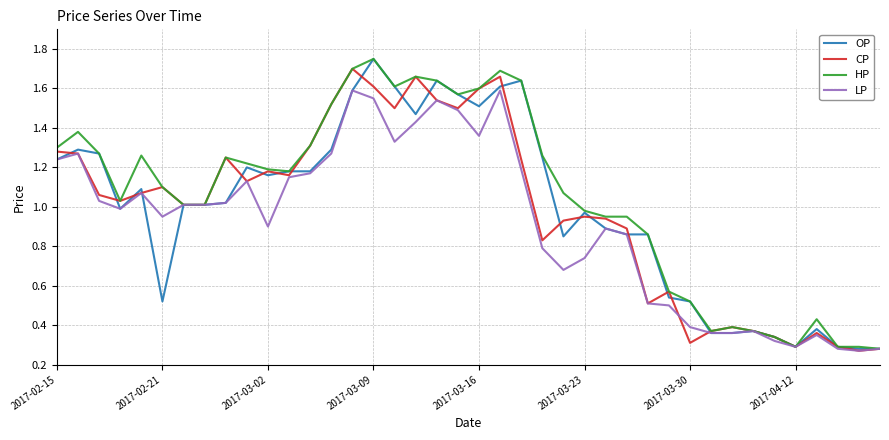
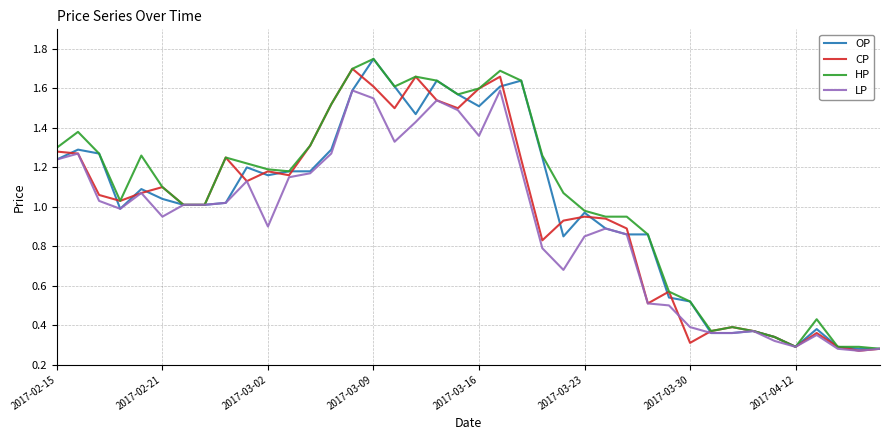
OP, 2017-02-21: 0.52 -> 1.04
LP, 2017-03-23: 0.74 -> 0.85
